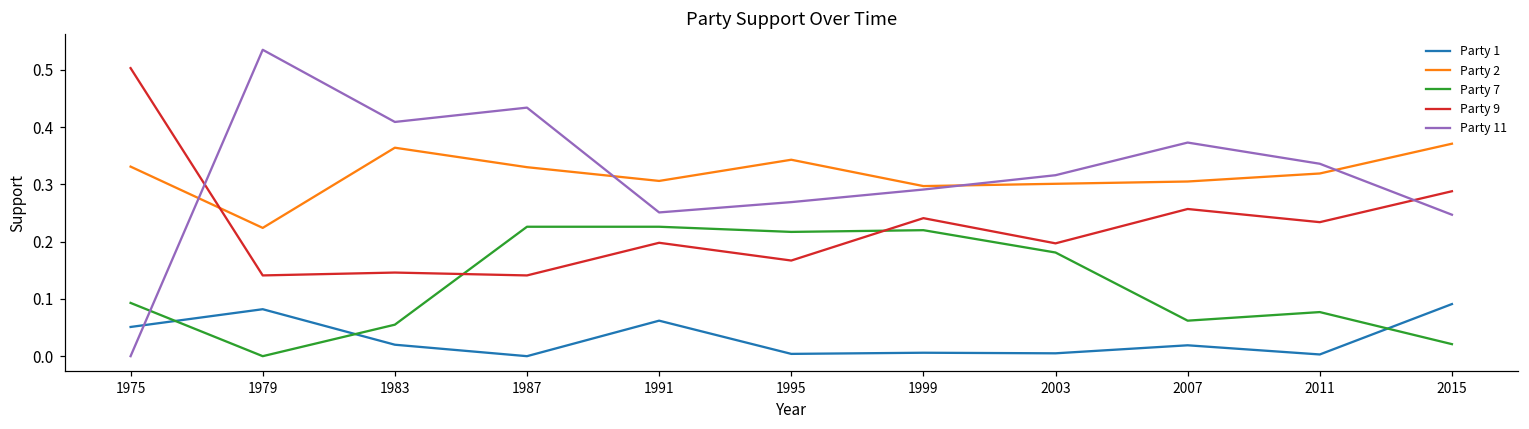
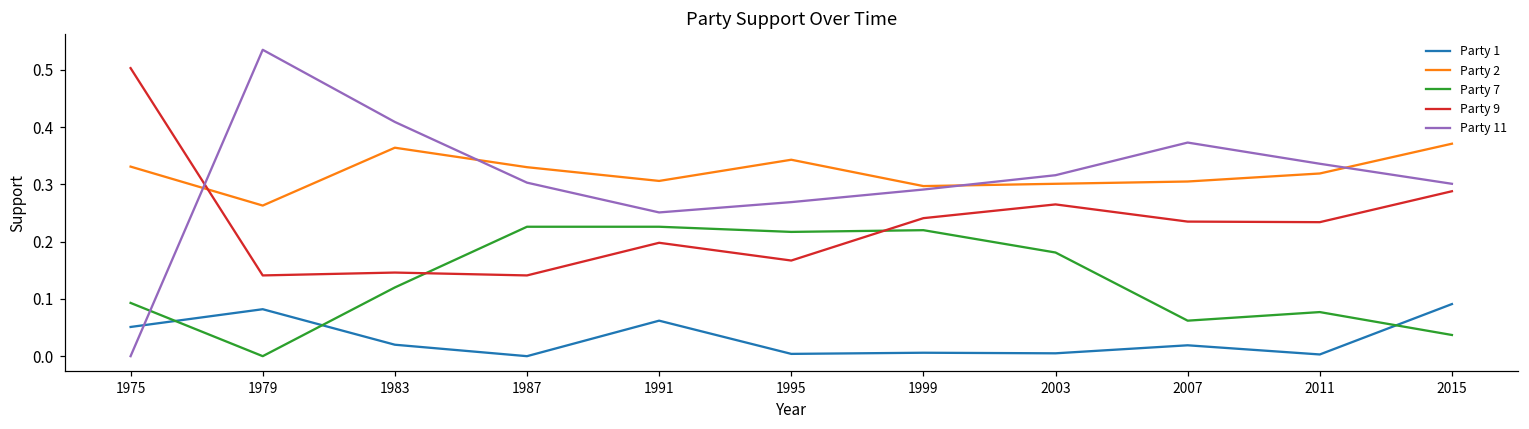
Party 2, 1979: 0.22 -> 0.26
Party 7, 1983: 0.06 -> 0.12
Party 11, 1987: 0.43 -> 0.30
Party 9, 2003: 0.20 -> 0.27
Party 9, 2007: 0.26 -> 0.24
Party 7, 2015: 0.02 -> 0.04
Party 11, 2015: 0.25 -> 0.30
